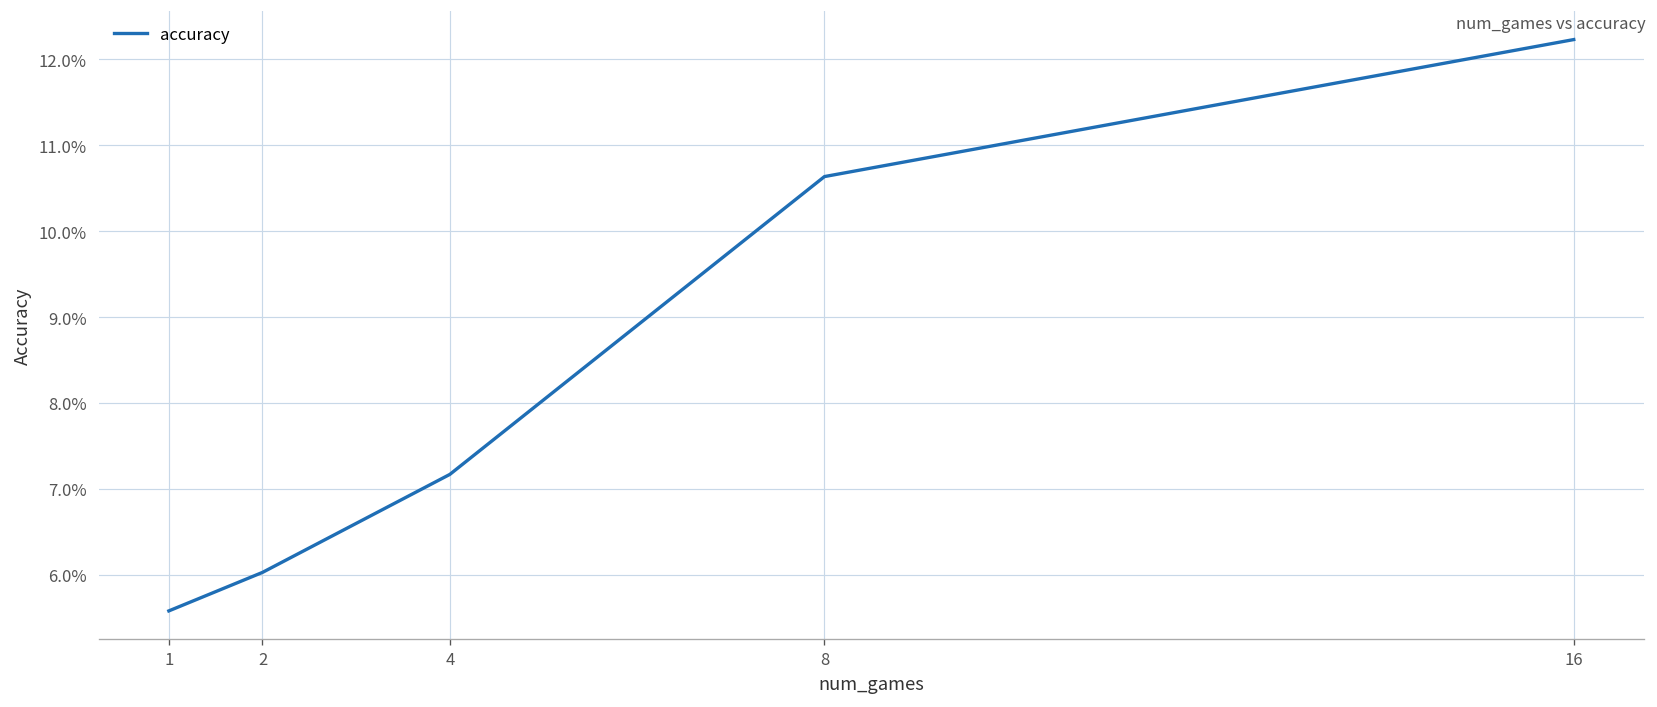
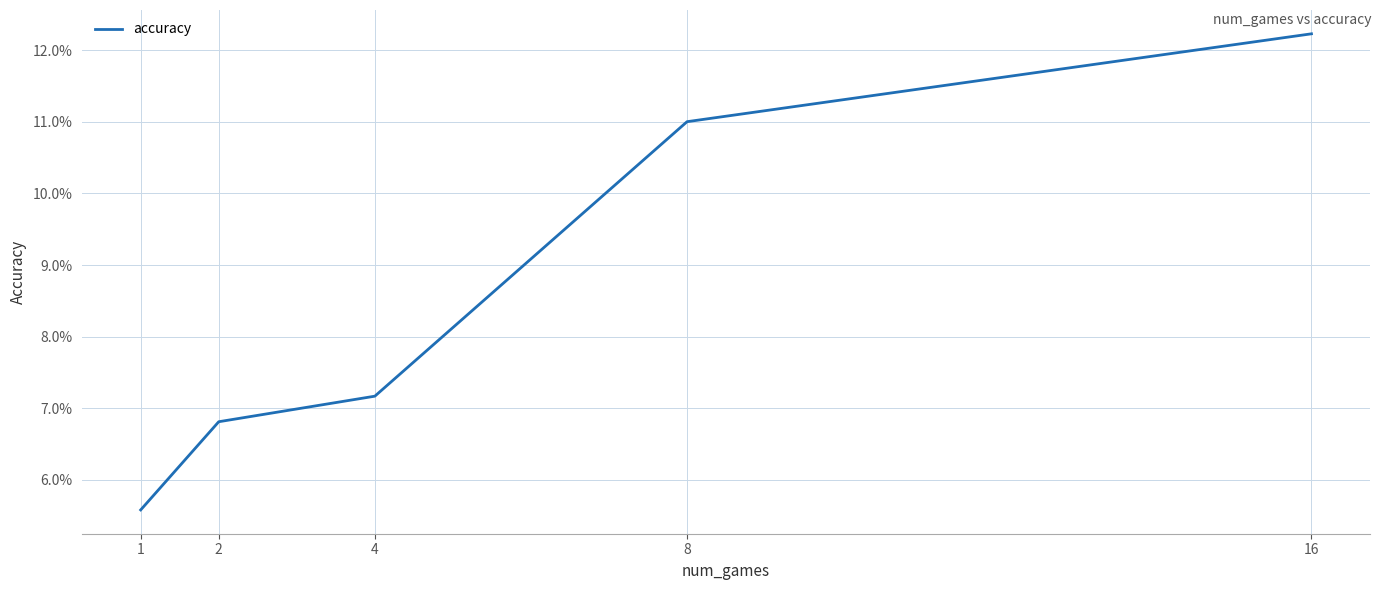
2: 6.0% -> 6.8%
8: 10.6% -> 11.0%
